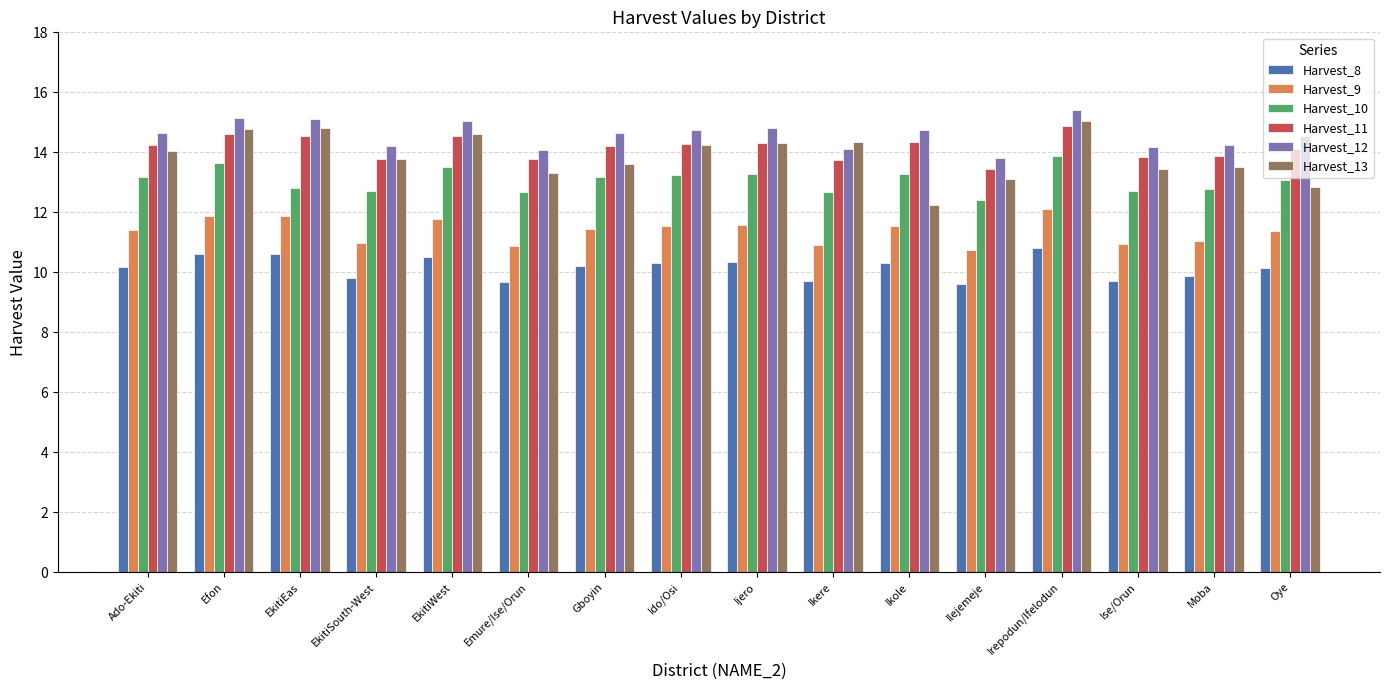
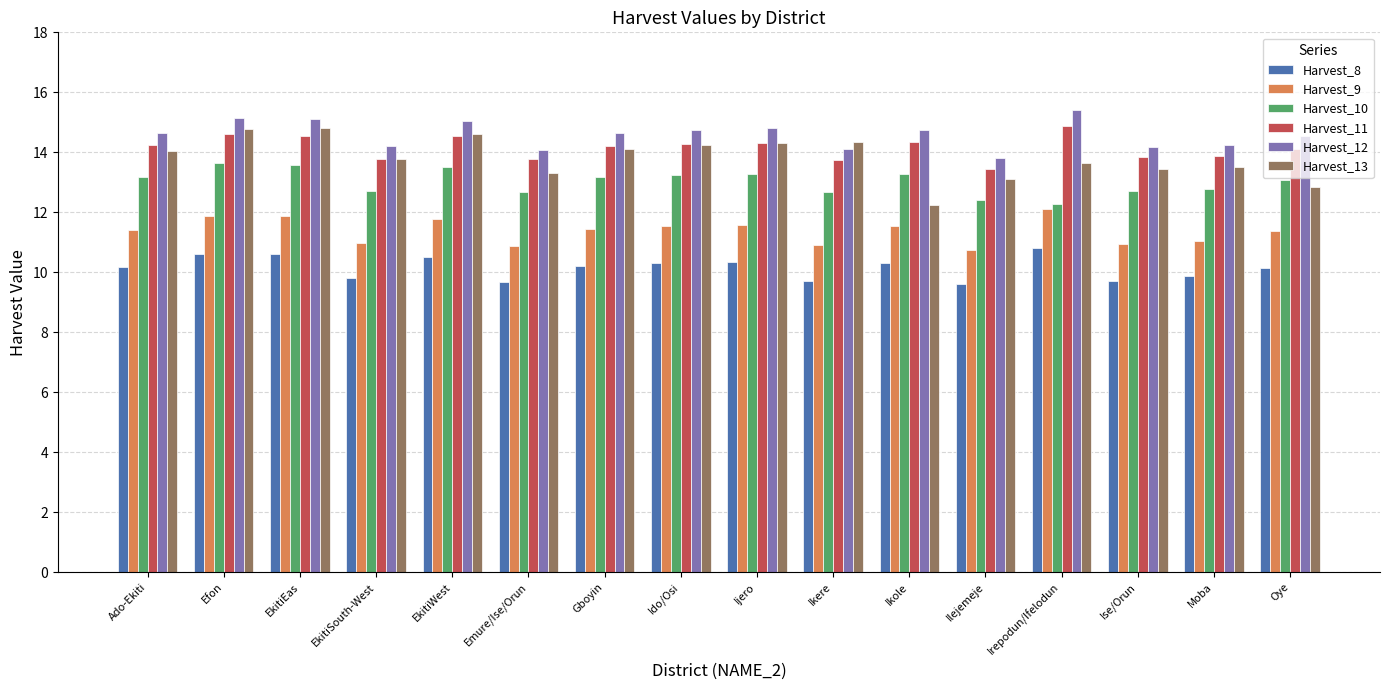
Harvest_10, EkitiEas: 12.8 -> 13.6
Harvest_13, Gboyin: 13.6 -> 14.1
Harvest_10, Irepodun/Ifelodun: 13.9 -> 12.3
Harvest_13, Irepodun/Ifelodun: 15.1 -> 13.6
